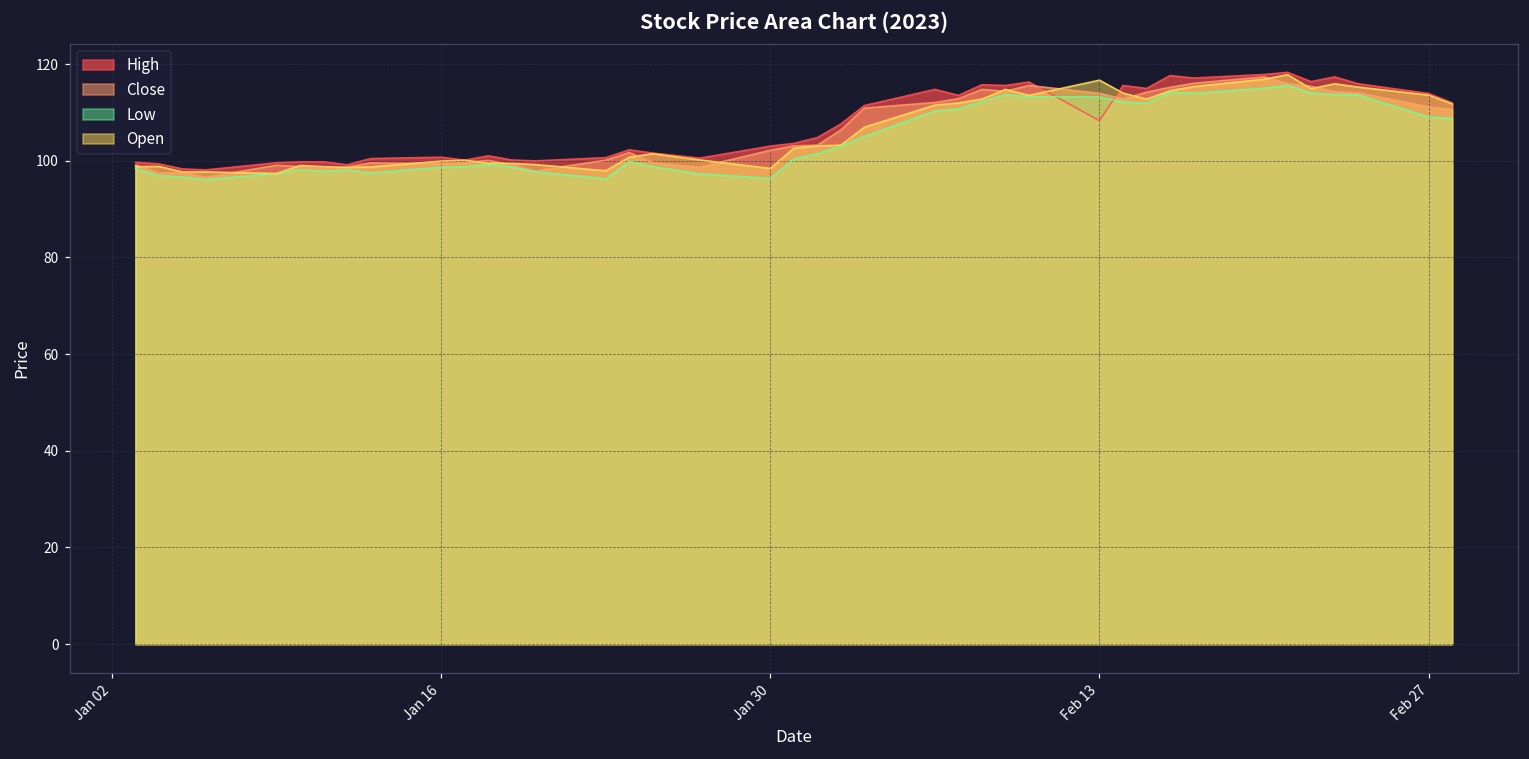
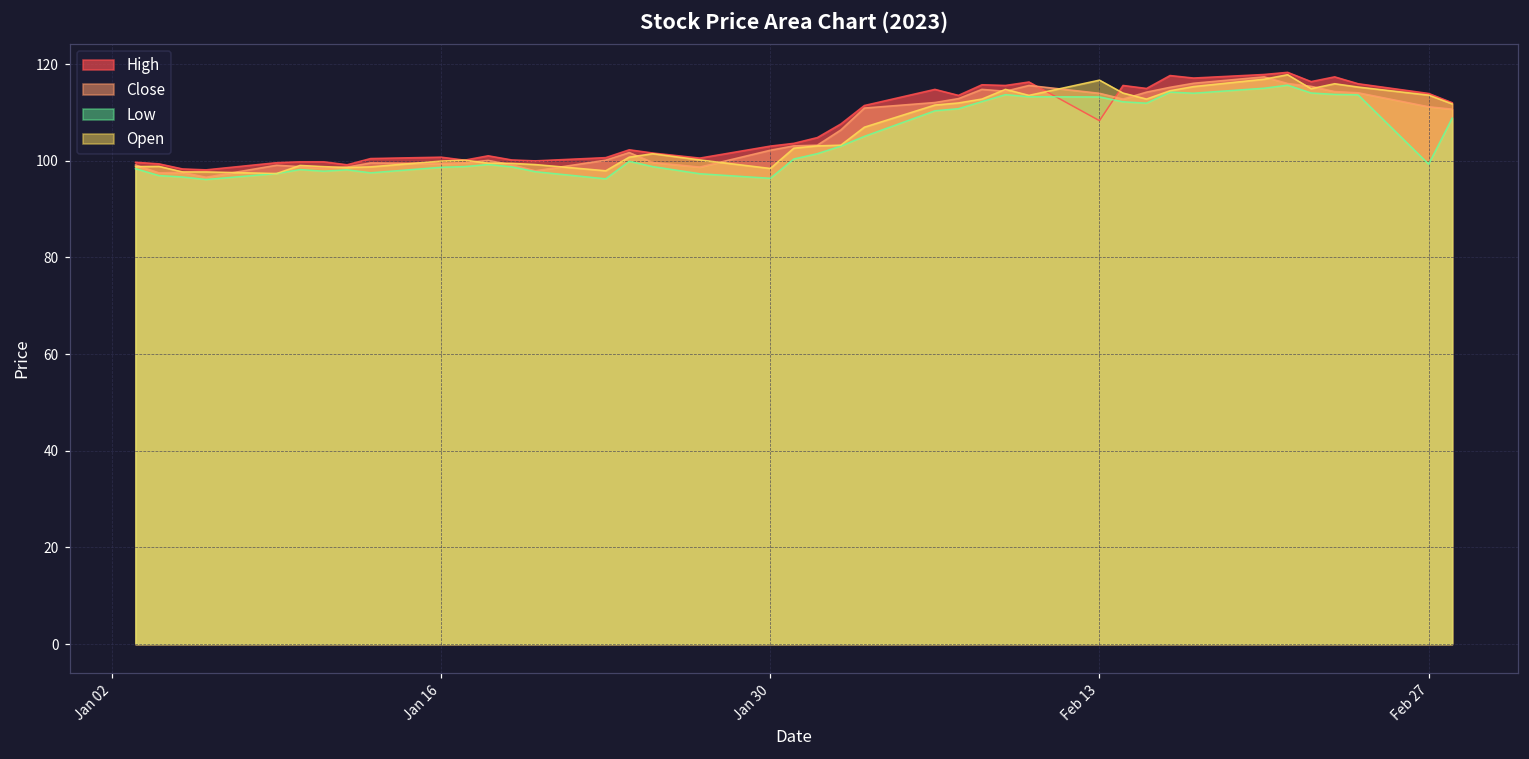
Low, Feb 27: 109 -> 99
